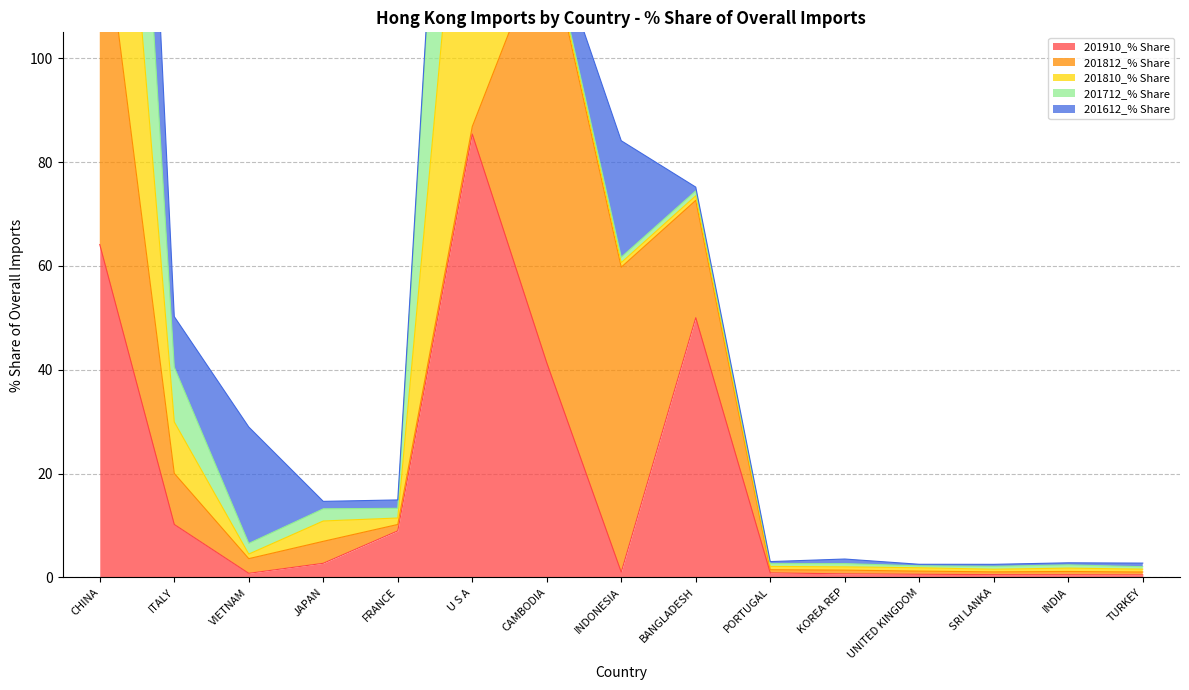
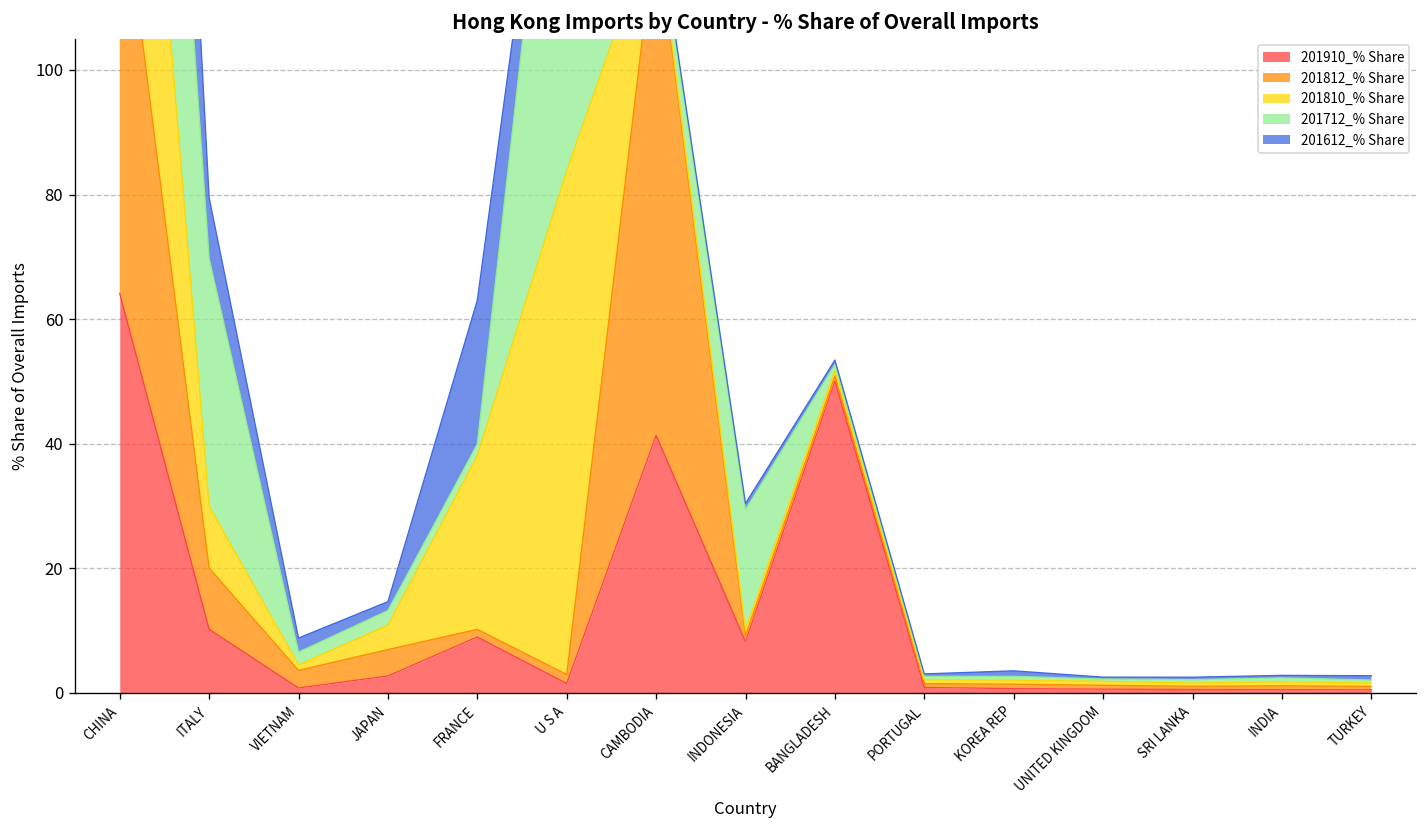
201712_% Share, ITALY: 11 -> 40
201612_% Share, VIETNAM: 22 -> 2
201810_% Share, FRANCE: 1 -> 28
201612_% Share, FRANCE: 2 -> 23
201910_% Share, U S A: 85 -> 2
201910_% Share, INDONESIA: 1 -> 8
201812_% Share, INDONESIA: 59 -> 1
201712_% Share, INDONESIA: 1 -> 19
201612_% Share, INDONESIA: 22 -> 1
201812_% Share, BANGLADESH: 23 -> 1
